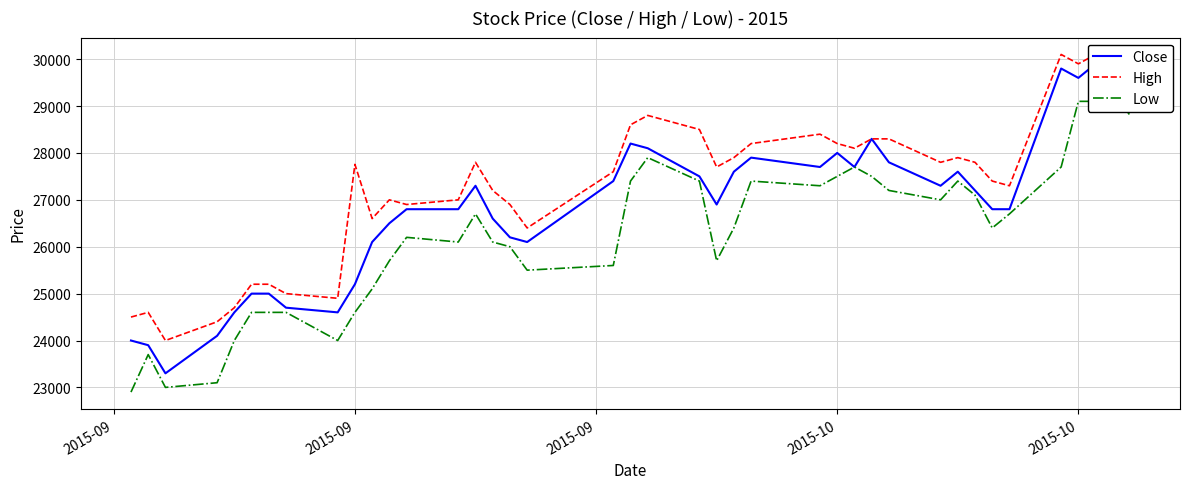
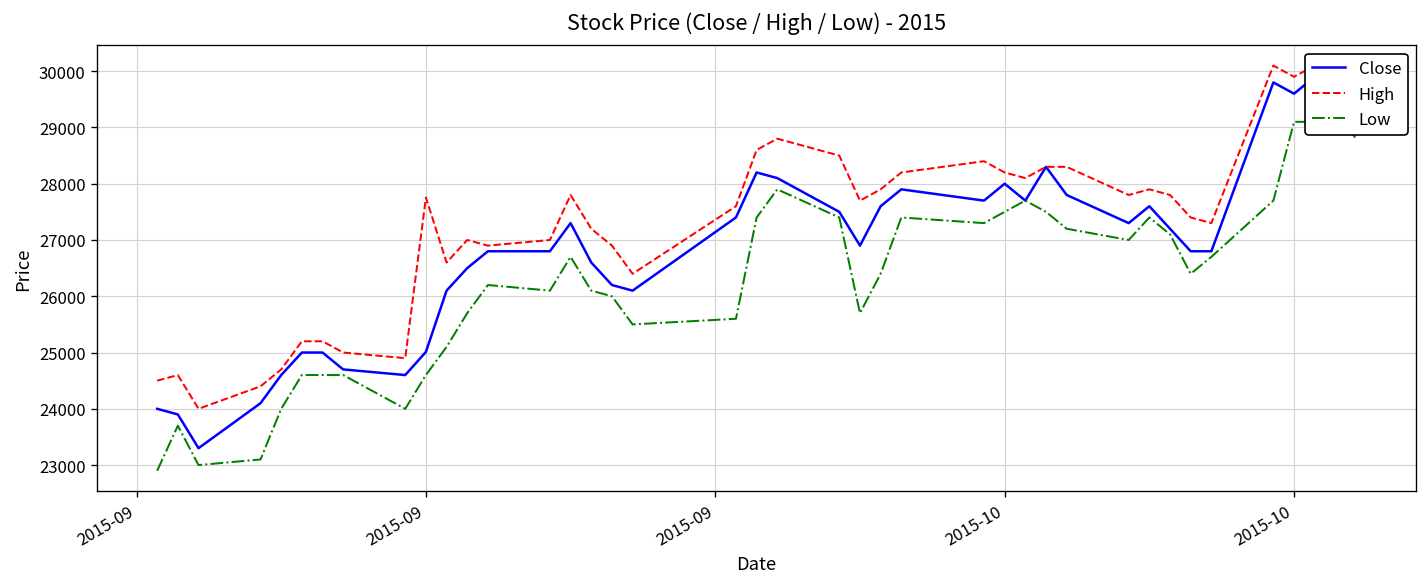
Close, 2015-09: 25200 -> 25000
